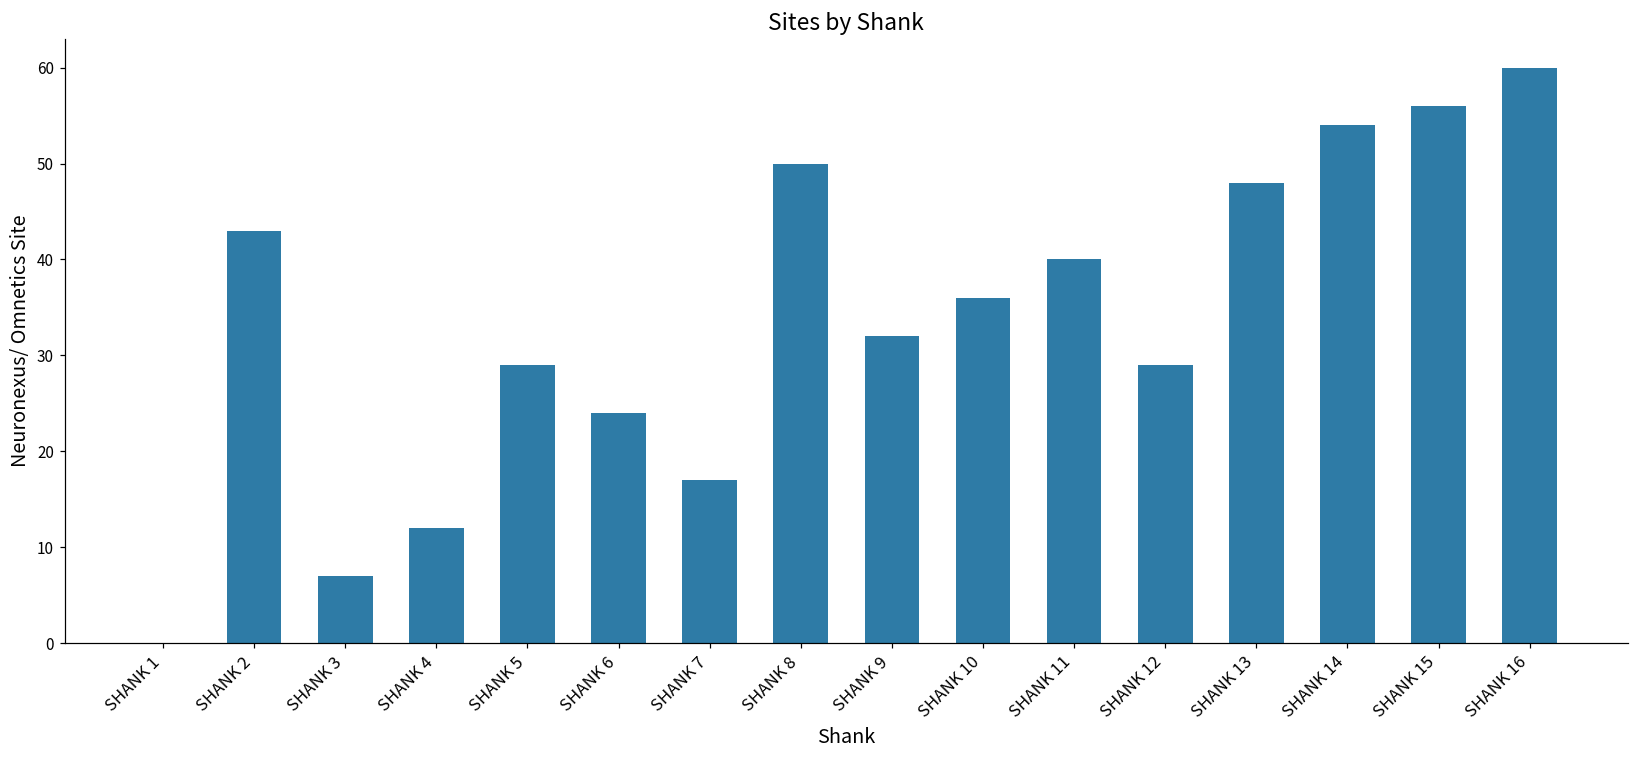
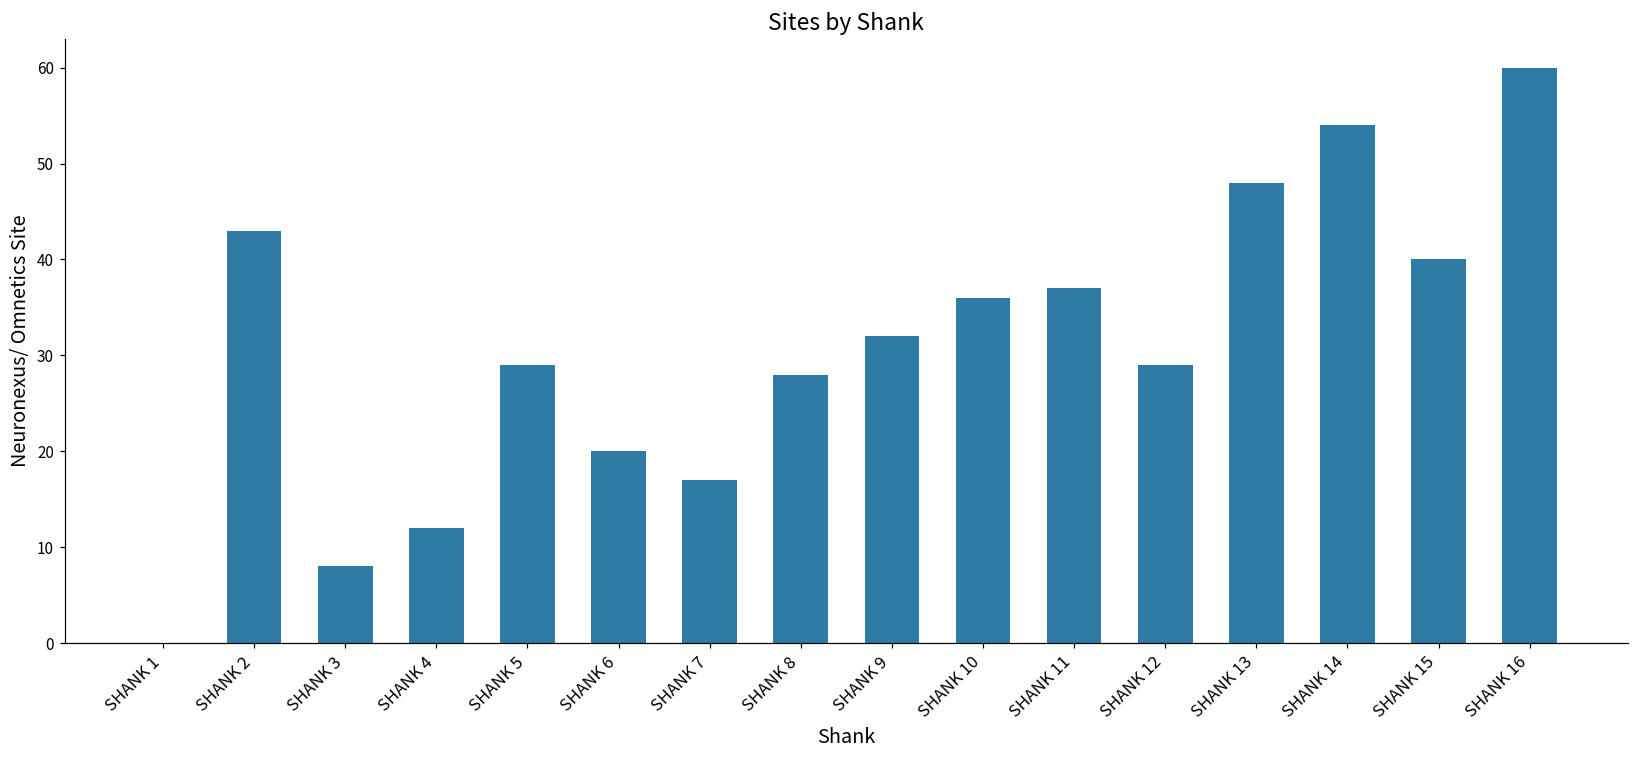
SHANK 3: 7 -> 8
SHANK 6: 24 -> 20
SHANK 8: 50 -> 28
SHANK 11: 40 -> 37
SHANK 15: 56 -> 40
